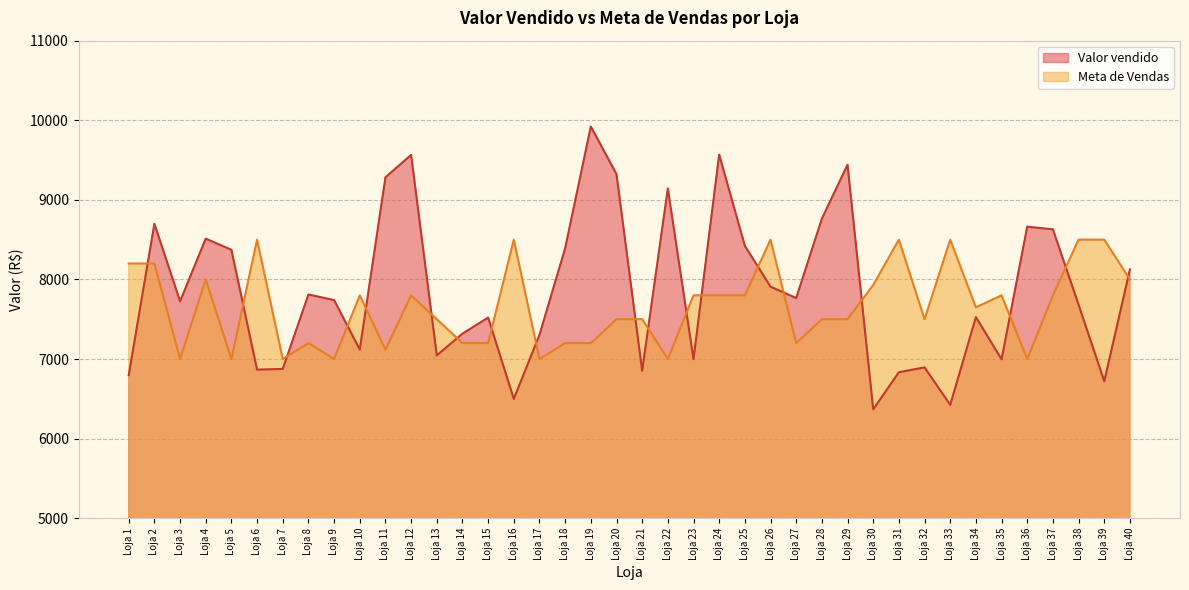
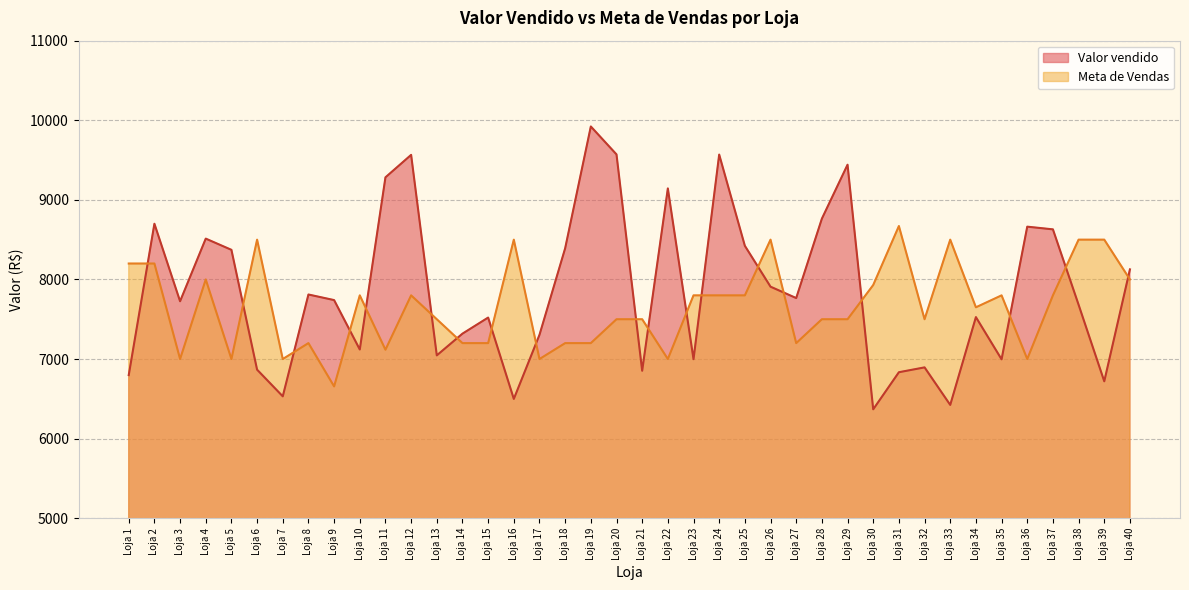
Valor vendido, Loja 7: 6900 -> 6500
Meta de Vendas, Loja 9: 7000 -> 6700
Valor vendido, Loja 20: 9300 -> 9600
Meta de Vendas, Loja 31: 8500 -> 8700
